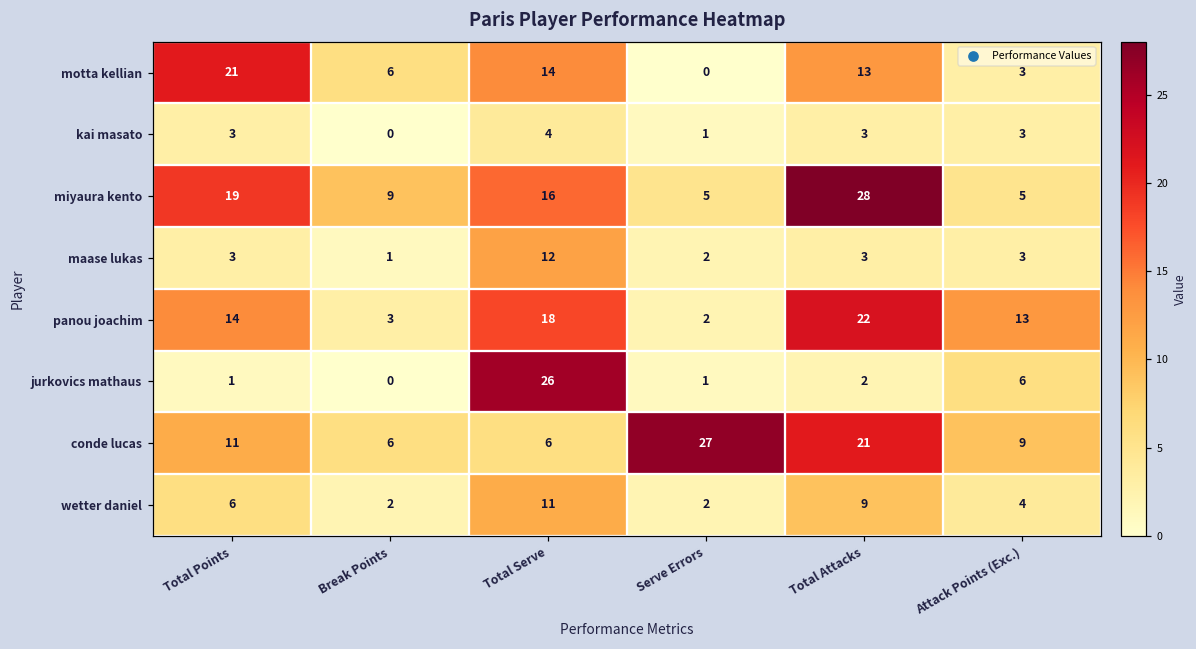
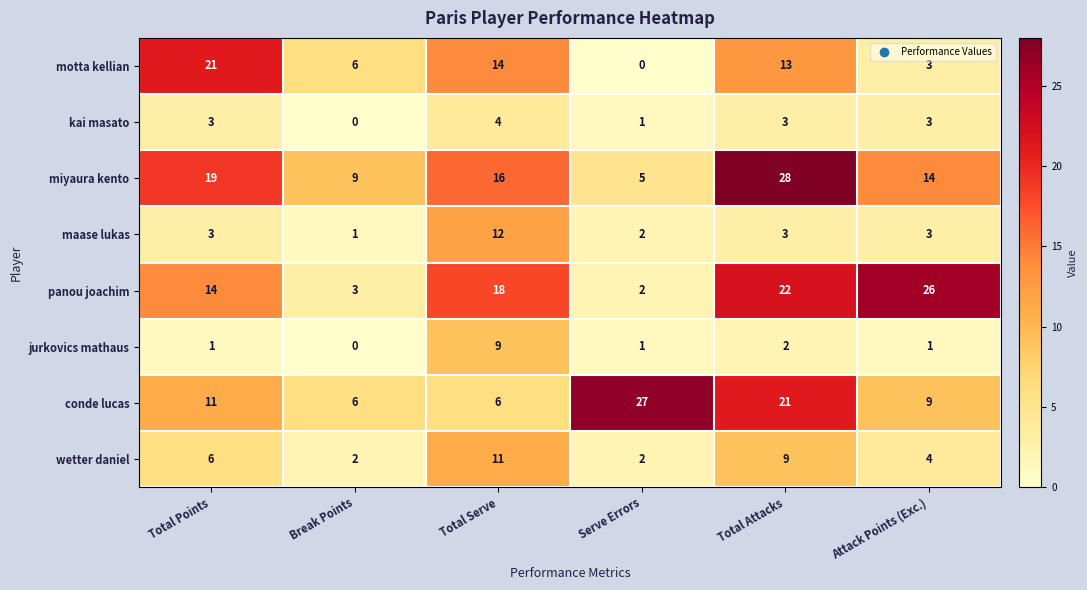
miyaura kento, Attack Points (Exc.): 5 -> 14
panou joachim, Attack Points (Exc.): 13 -> 26
jurkovics mathaus, Total Serve: 26 -> 9
jurkovics mathaus, Attack Points (Exc.): 6 -> 1
